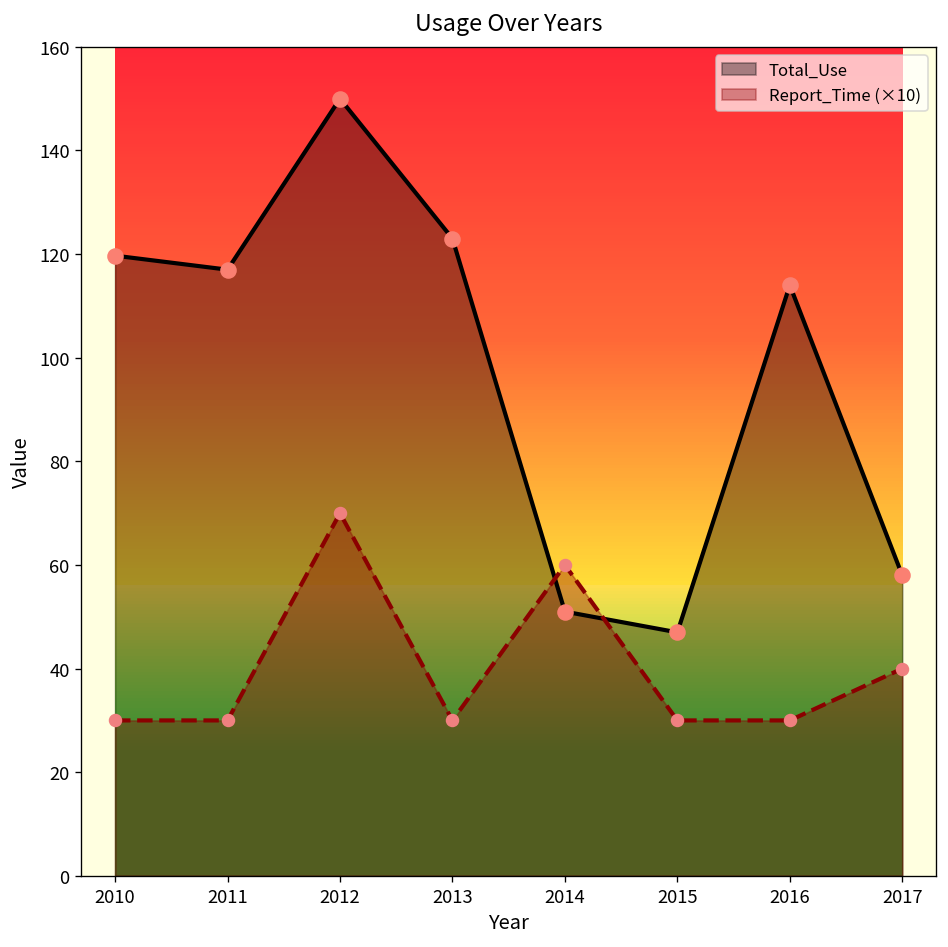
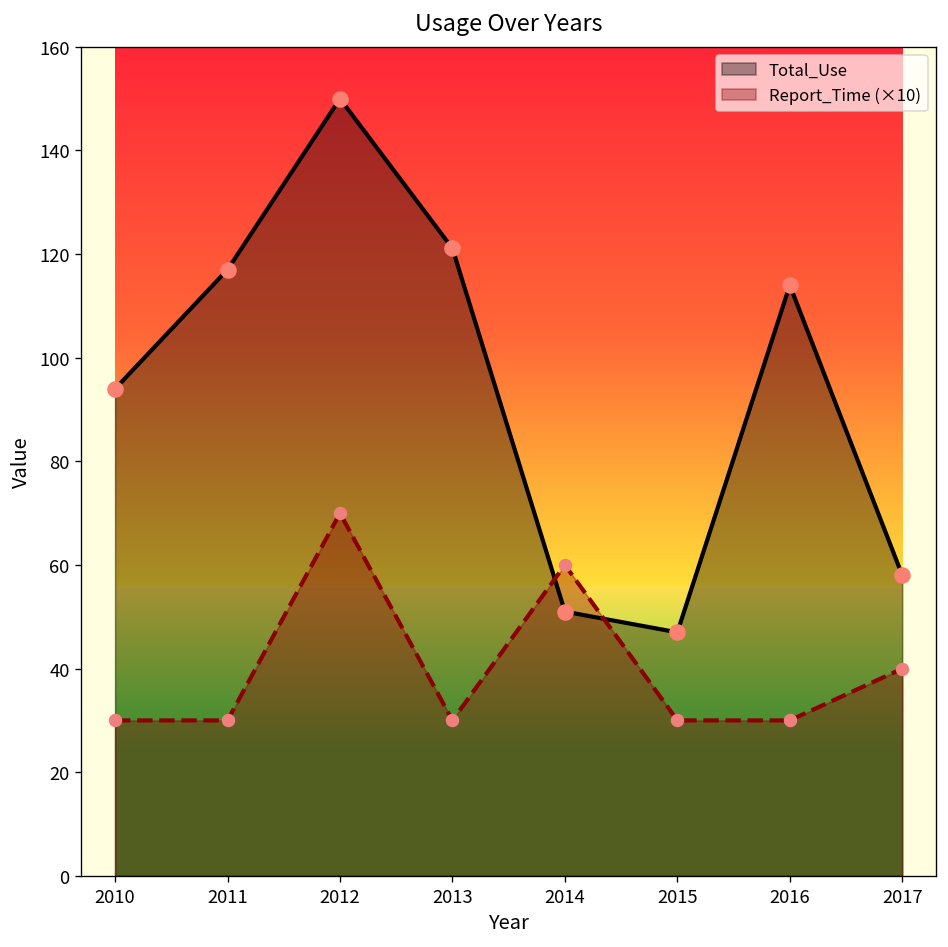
Total_Use, 2010: 120 -> 94
Total_Use, 2013: 123 -> 121
